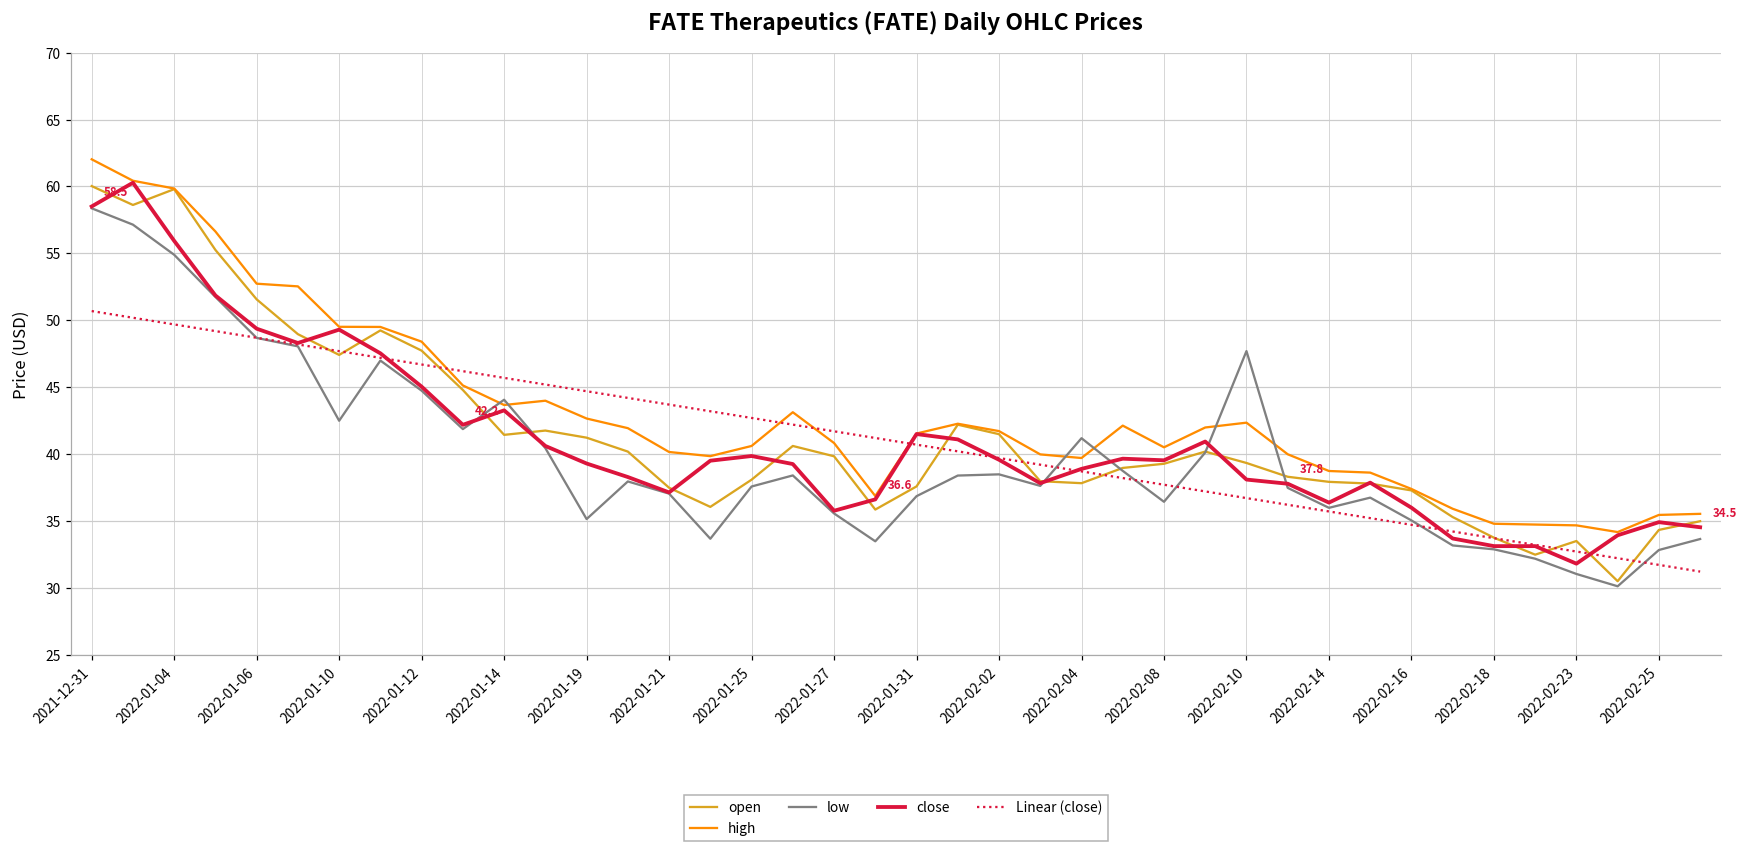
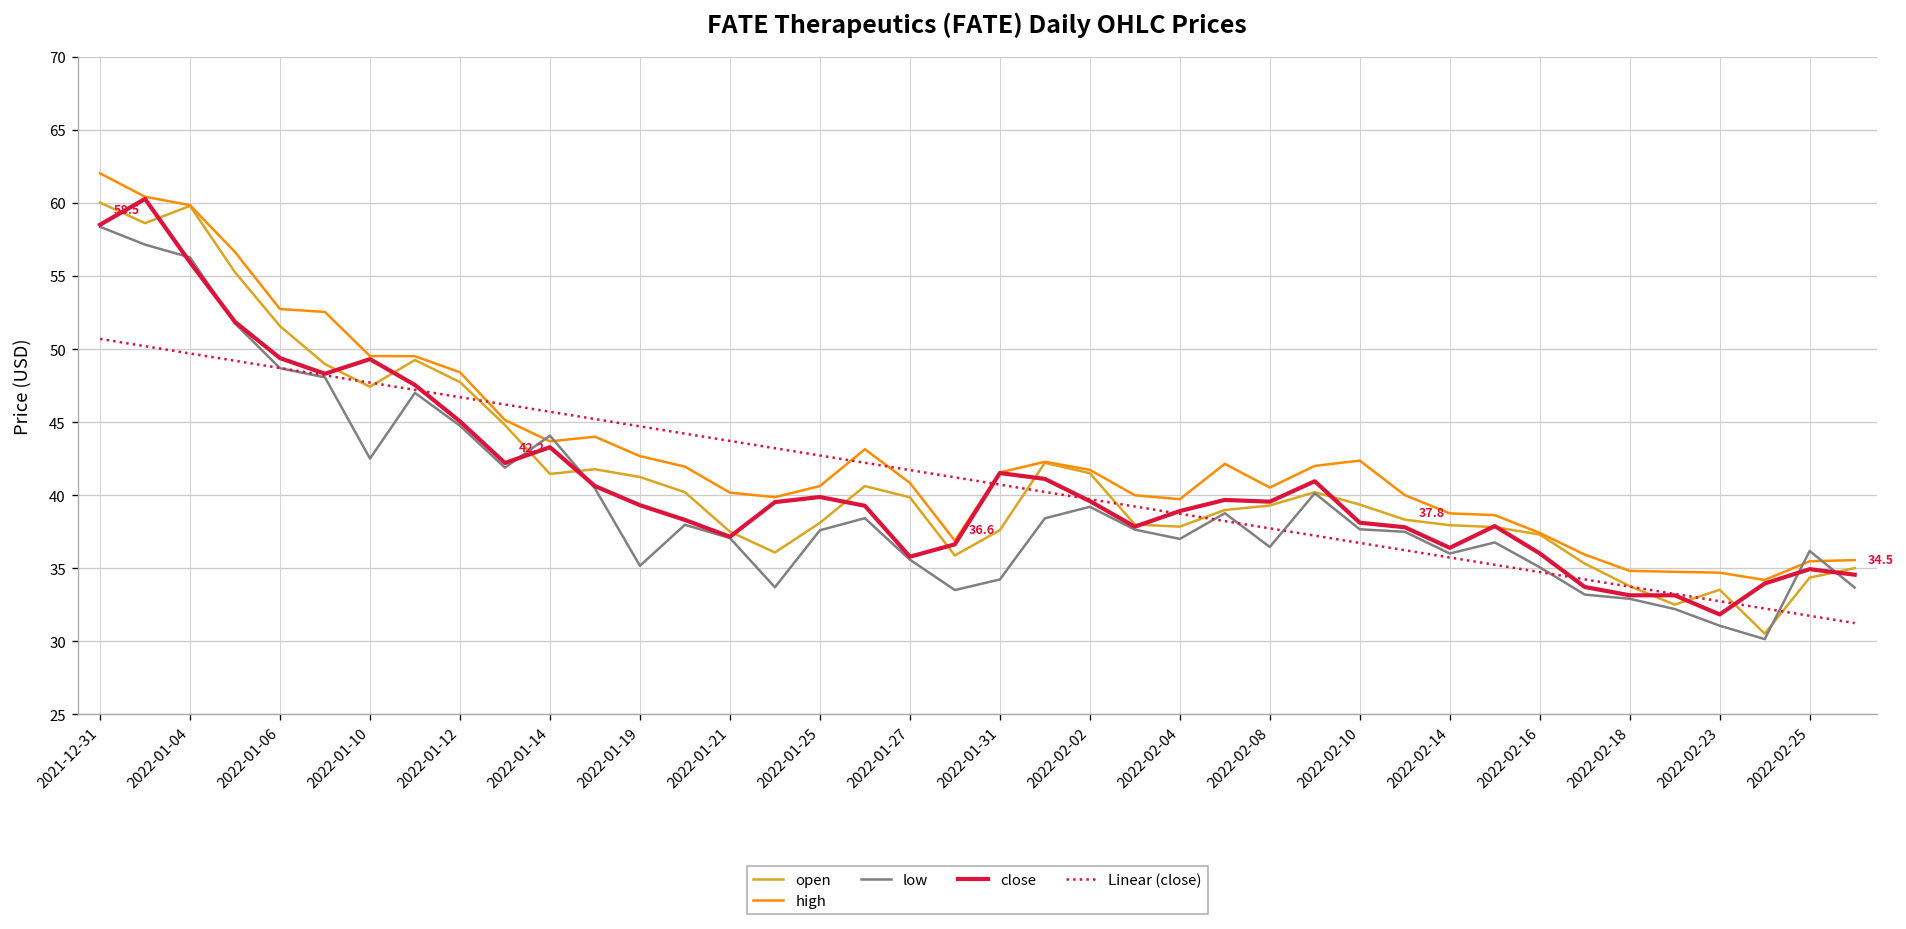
low, 2022-01-04: 54.9 -> 56.3
low, 2022-01-31: 36.9 -> 34.2
low, 2022-02-02: 38.5 -> 39.2
low, 2022-02-04: 41.2 -> 37.0
low, 2022-02-10: 47.7 -> 37.7
low, 2022-02-25: 32.8 -> 36.2
